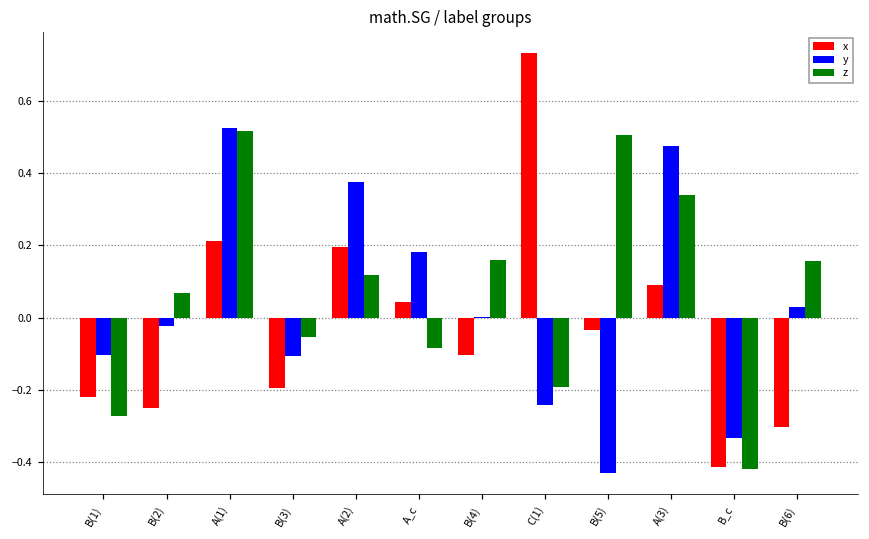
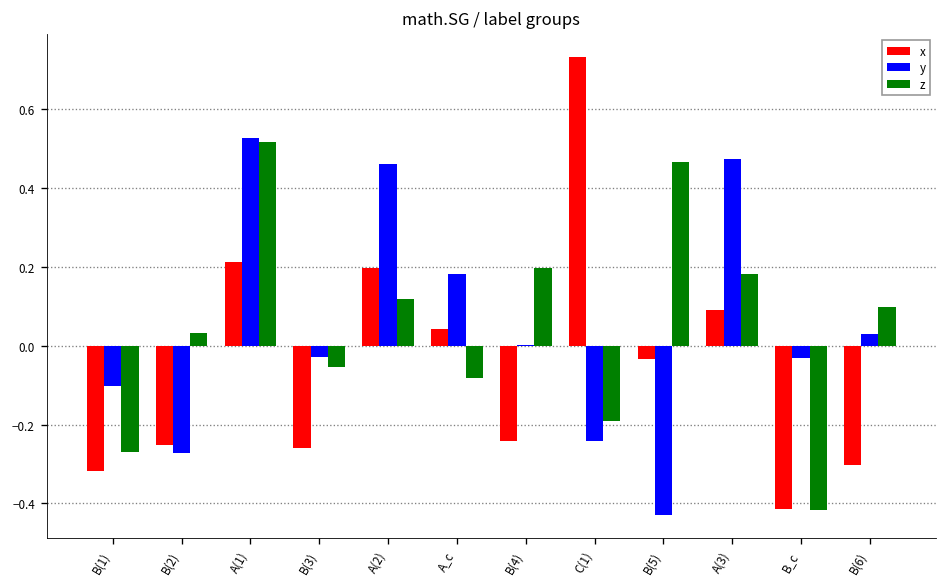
x, B(1): -0.22 -> -0.32
y, B(2): -0.02 -> -0.27
z, B(2): 0.07 -> 0.03
x, B(3): -0.19 -> -0.26
y, B(3): -0.11 -> -0.03
y, A(2): 0.37 -> 0.46
x, B(4): -0.10 -> -0.24
z, B(4): 0.16 -> 0.20
z, B(5): 0.51 -> 0.47
z, A(3): 0.34 -> 0.18
y, B_c: -0.33 -> -0.03
z, B(6): 0.16 -> 0.10
